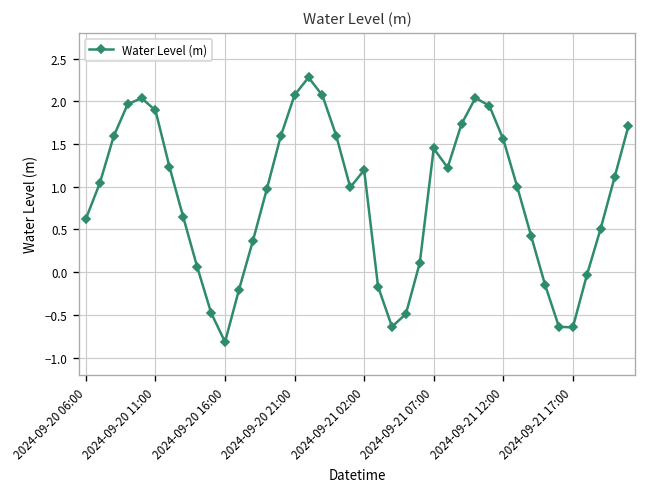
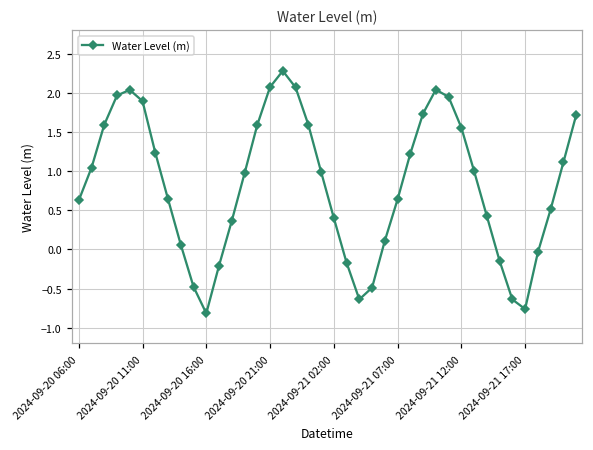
2024-09-21 02:00: 1.2 -> 0.4
2024-09-21 07:00: 1.4 -> 0.6
2024-09-21 17:00: -0.6 -> -0.8
